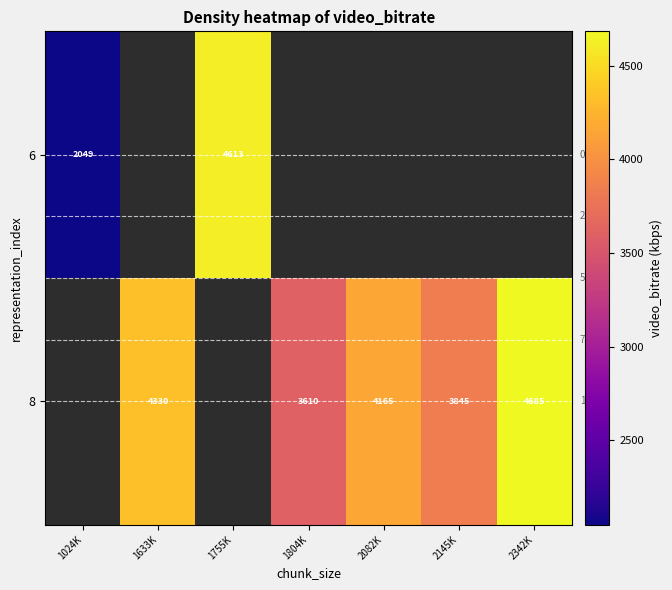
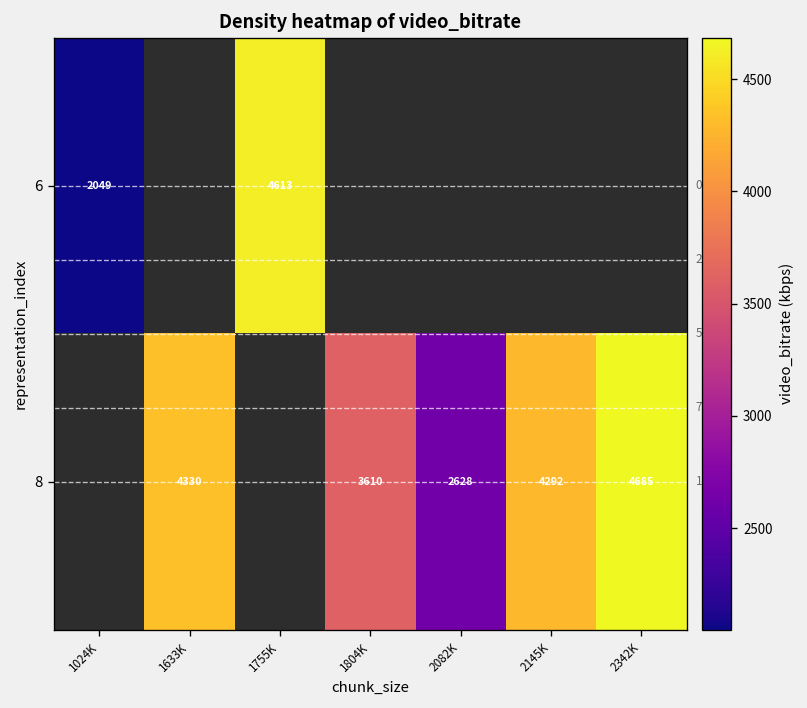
8, 2082K: 4165 -> 2628
8, 2145K: 3845 -> 4292
